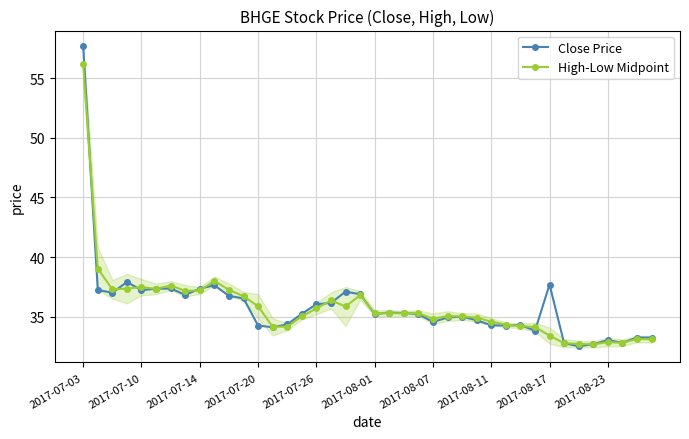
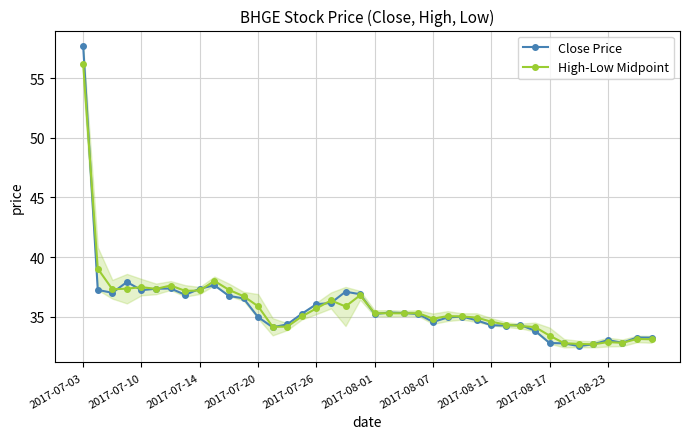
Close Price, 2017-07-20: 34.3 -> 35.0
Close Price, 2017-08-17: 37.7 -> 32.8
